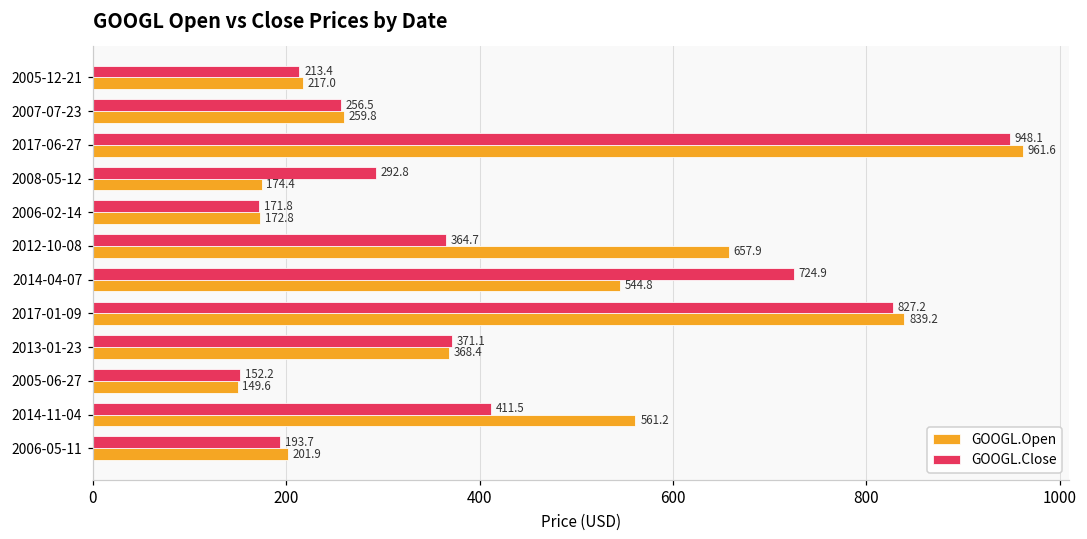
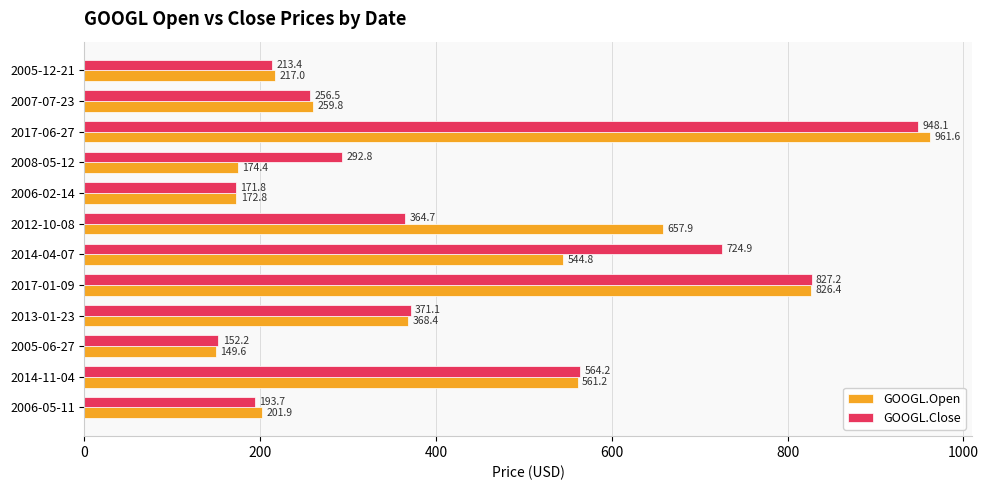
GOOGL.Open, 2017-01-09: 839.2 -> 826.4
GOOGL.Close, 2014-11-04: 411.5 -> 564.2
